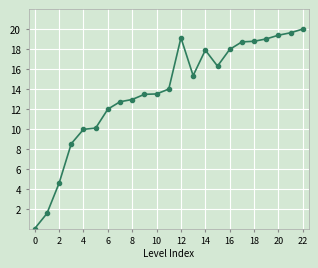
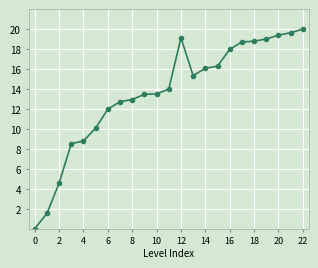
4: 10 -> 9
14: 18 -> 16
